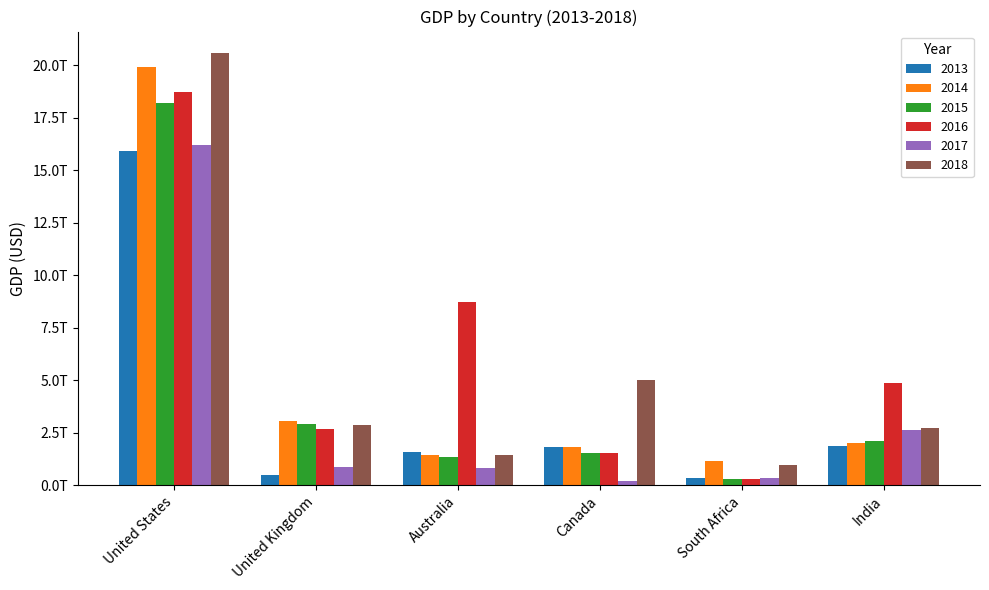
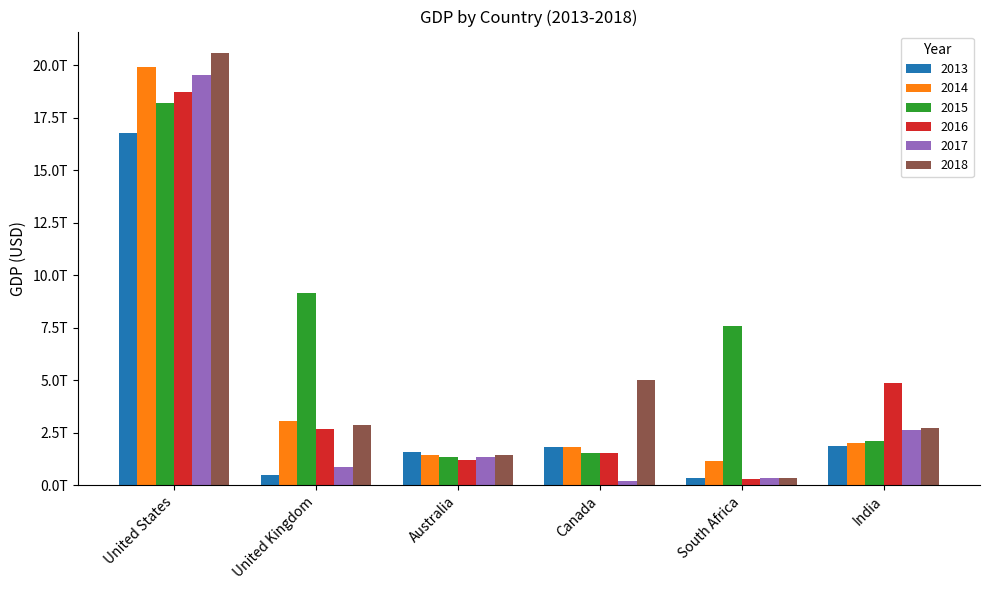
2013, United States: 15.9T -> 16.8T
2017, United States: 16.2T -> 19.5T
2015, United Kingdom: 2.9T -> 9.2T
2016, Australia: 8.7T -> 1.2T
2017, Australia: 0.8T -> 1.3T
2015, South Africa: 0.3T -> 7.6T
2018, South Africa: 1.0T -> 0.4T
